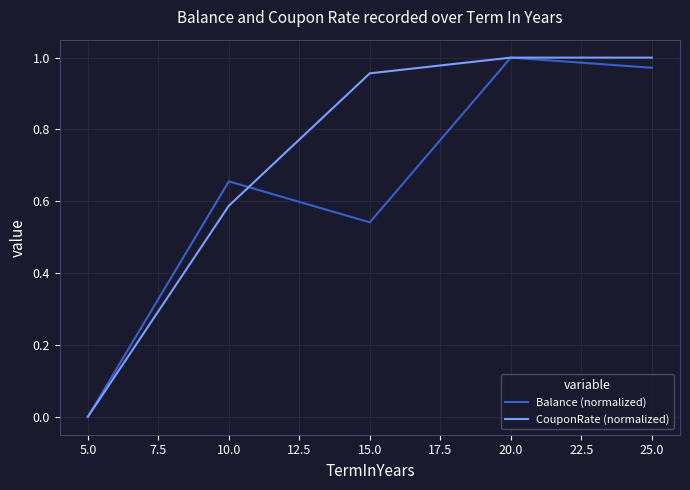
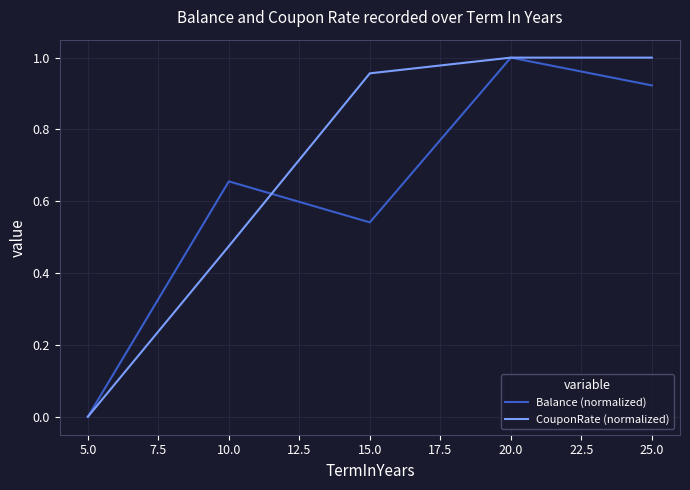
CouponRate (normalized), 10.0: 0.59 -> 0.47
Balance (normalized), 25.0: 0.97 -> 0.92
